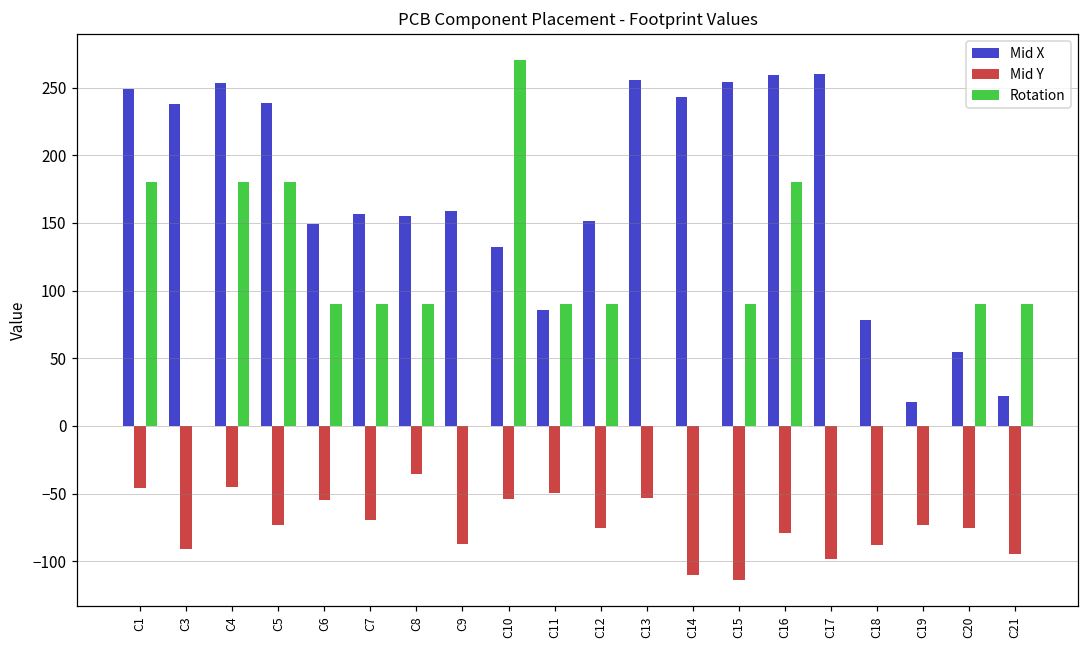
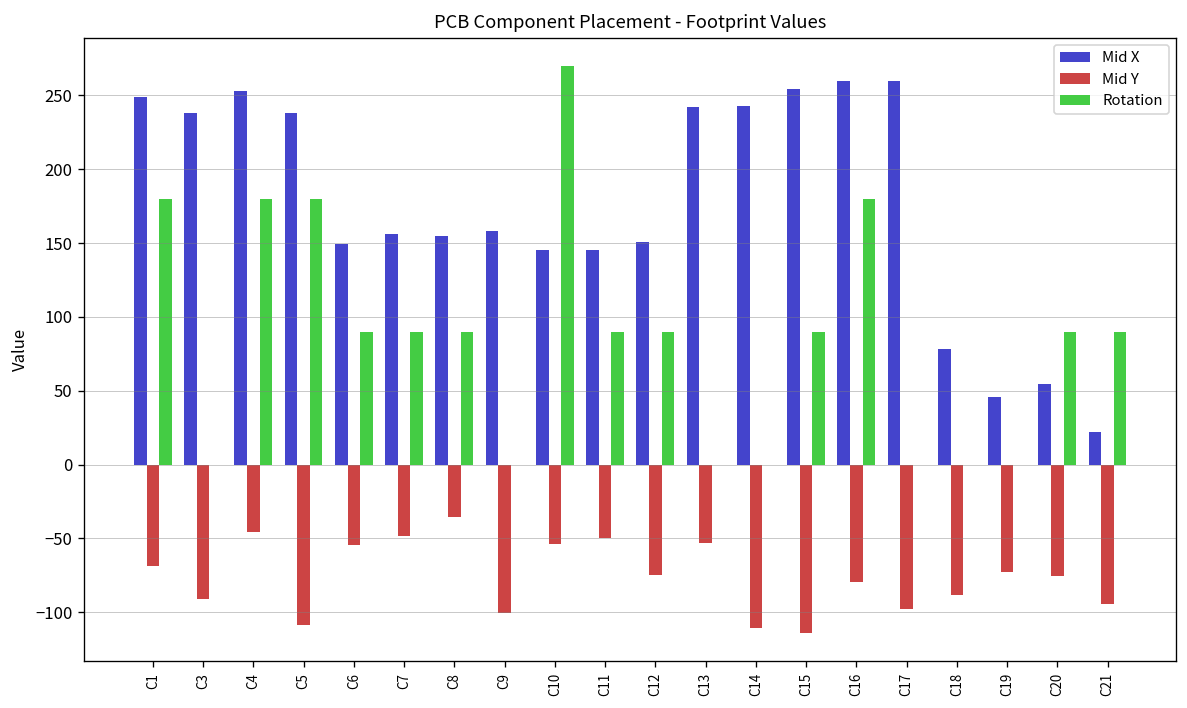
Mid Y, C1: -46 -> -69
Mid Y, C5: -73 -> -108
Mid Y, C7: -70 -> -49
Mid Y, C9: -87 -> -101
Mid X, C10: 133 -> 145
Mid X, C11: 85 -> 145
Mid X, C13: 256 -> 242
Mid X, C19: 17 -> 46
